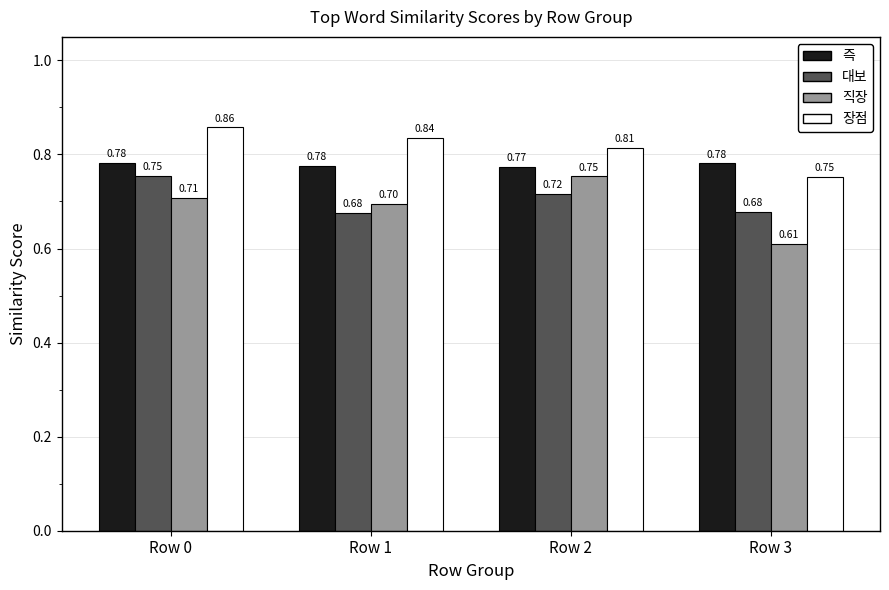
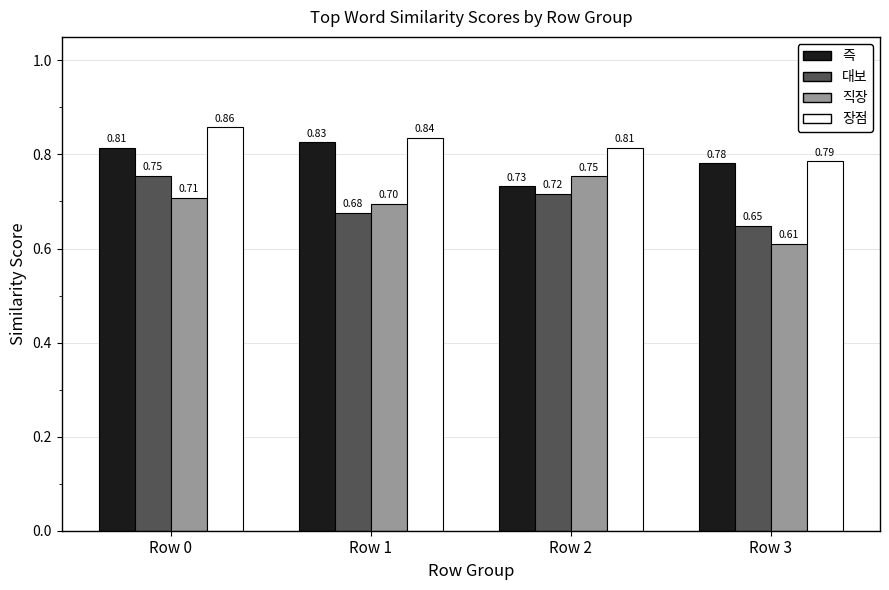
즉, Row 0: 0.78 -> 0.81
즉, Row 1: 0.78 -> 0.83
즉, Row 2: 0.77 -> 0.73
대보, Row 3: 0.68 -> 0.65
장점, Row 3: 0.75 -> 0.79
